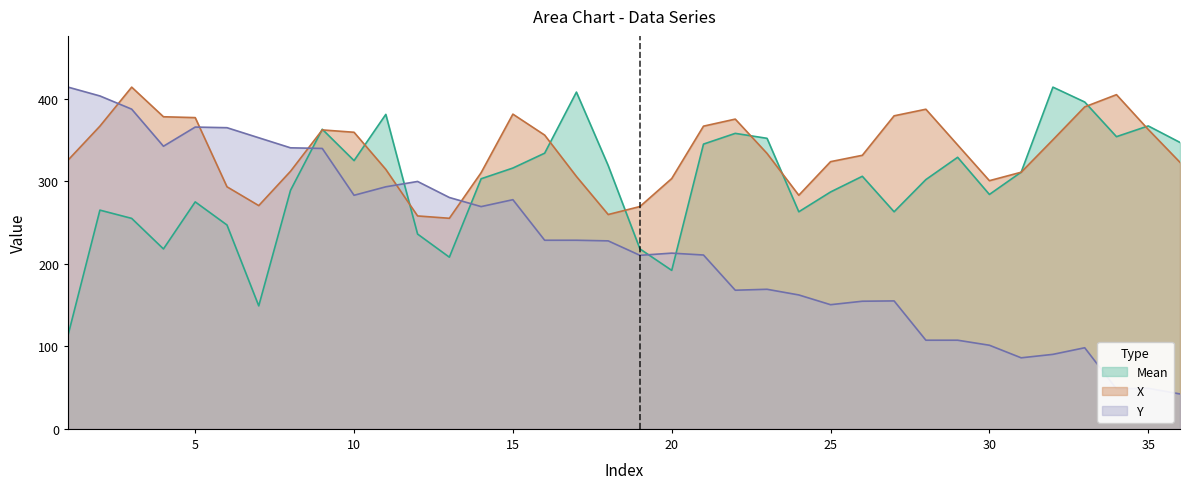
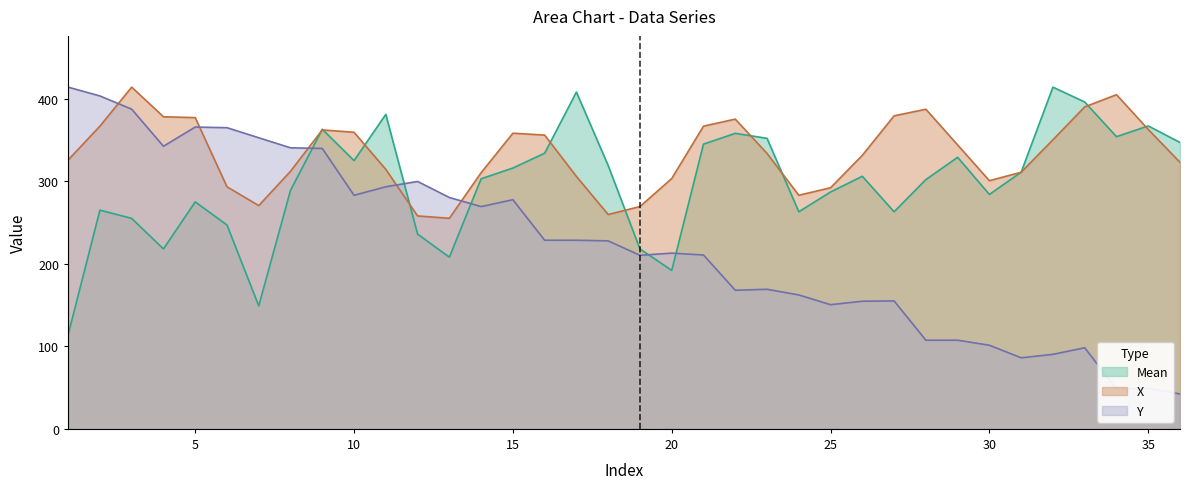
X, 15: 380 -> 360
X, 25: 320 -> 290
